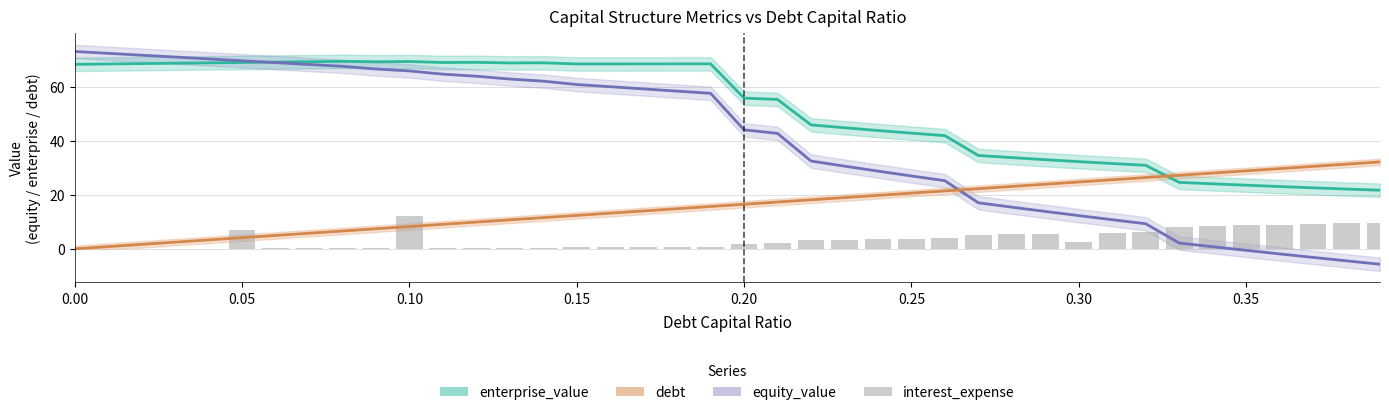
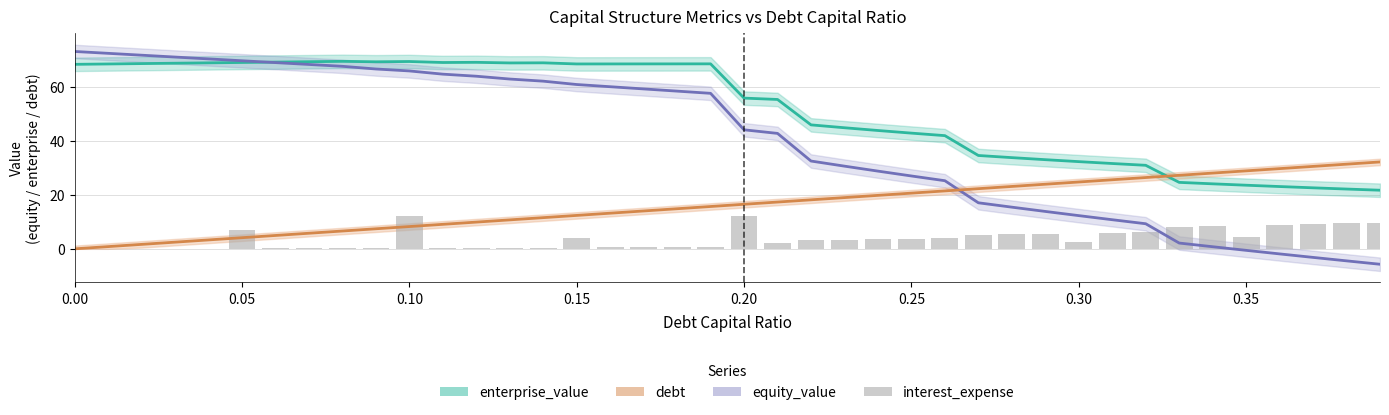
interest_expense, 0.15: 1 -> 4
interest_expense, 0.20: 2 -> 12
interest_expense, 0.35: 9 -> 4
